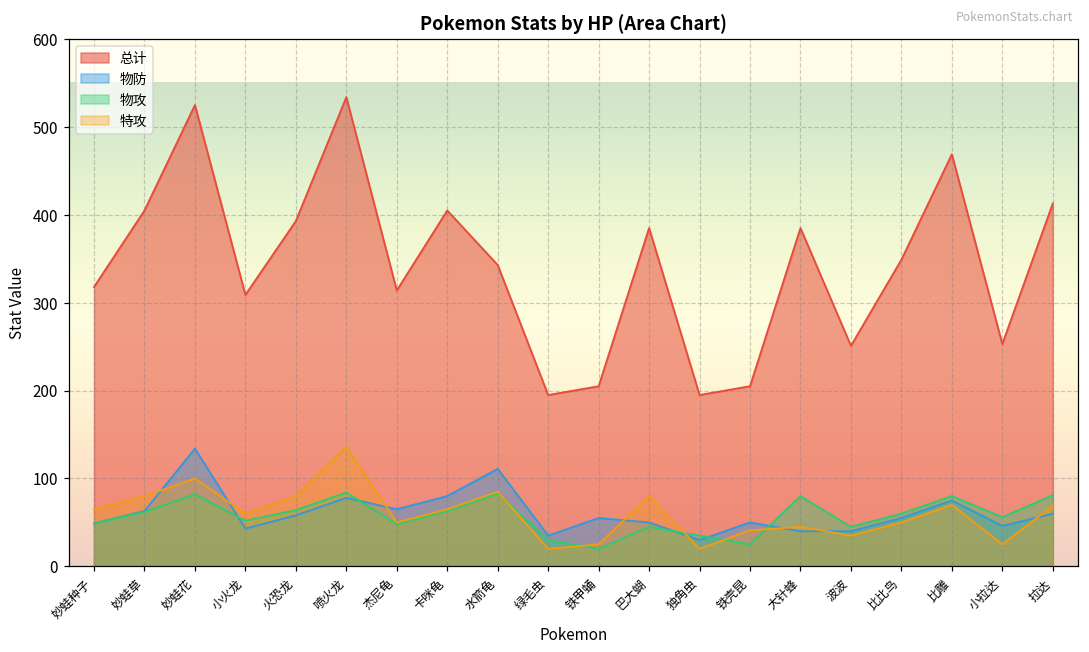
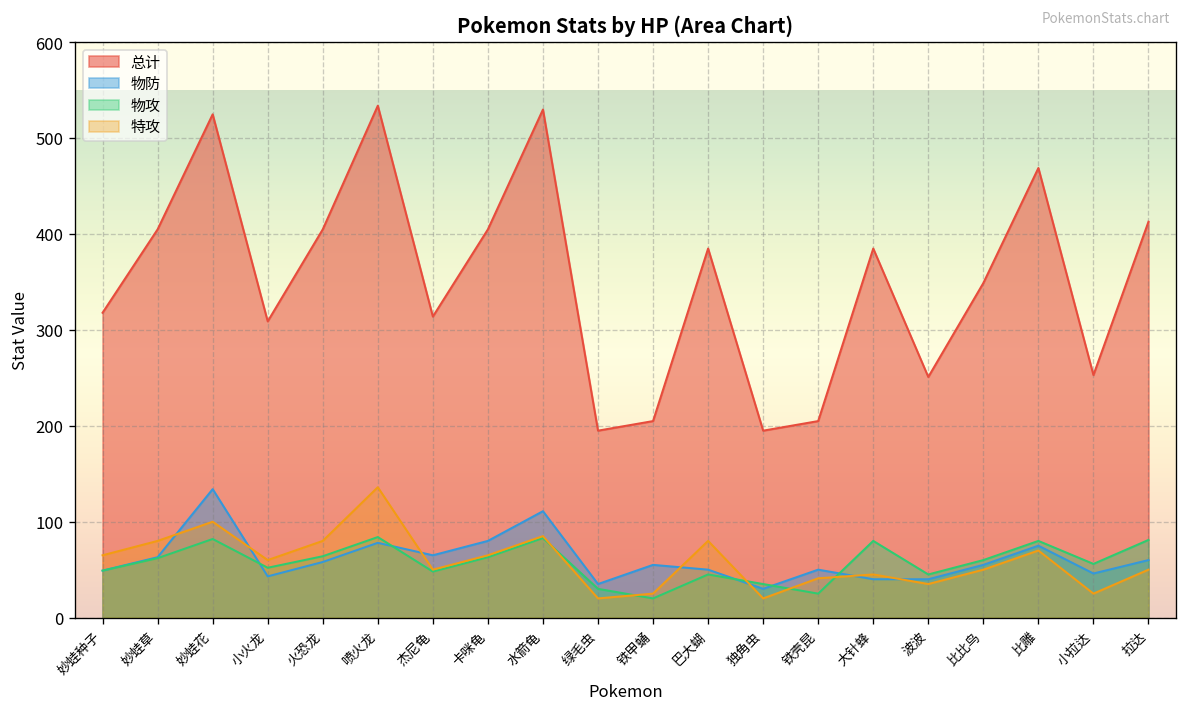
总计, 火恐龙: 390 -> 410
总计, 水箭龟: 340 -> 530
特攻, 拉达: 70 -> 50
